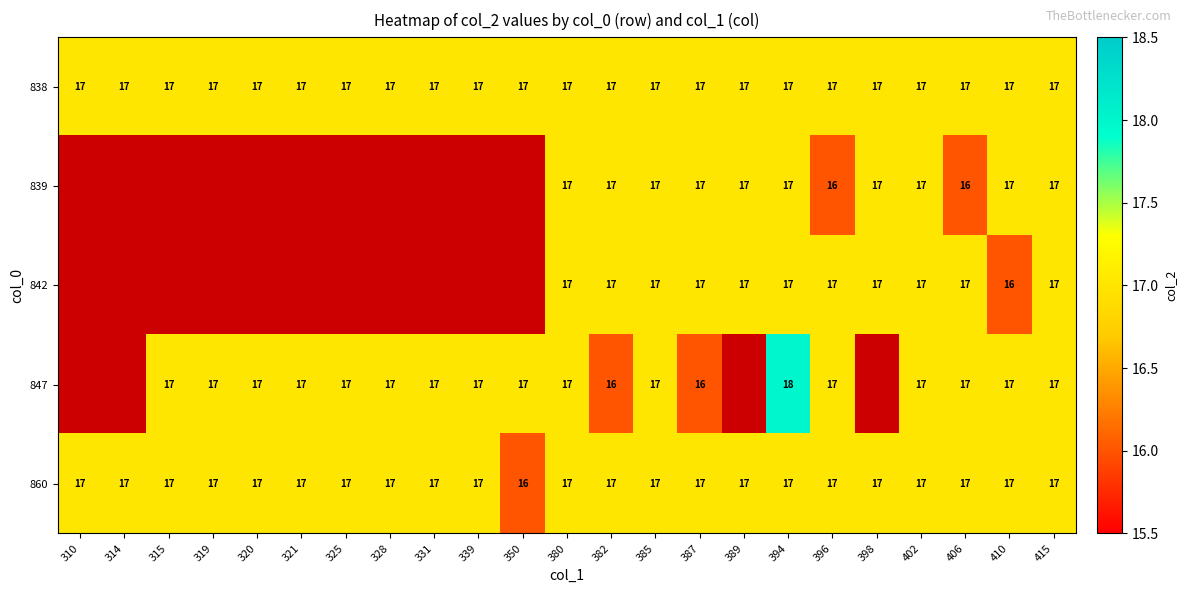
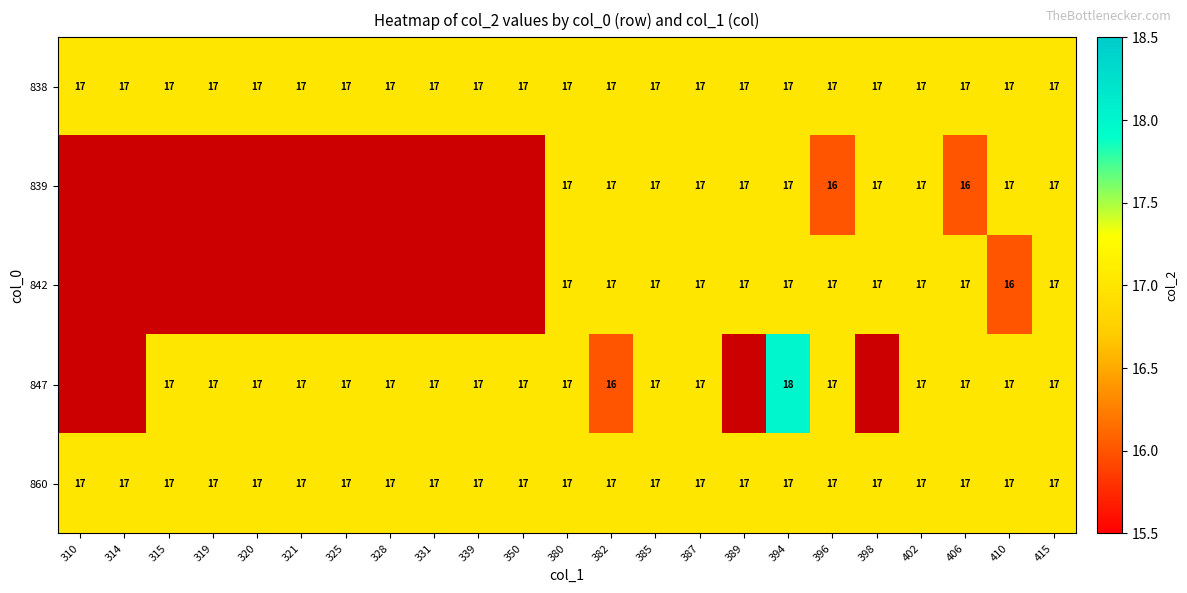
847, 387: 16 -> 17
860, 350: 16 -> 17
